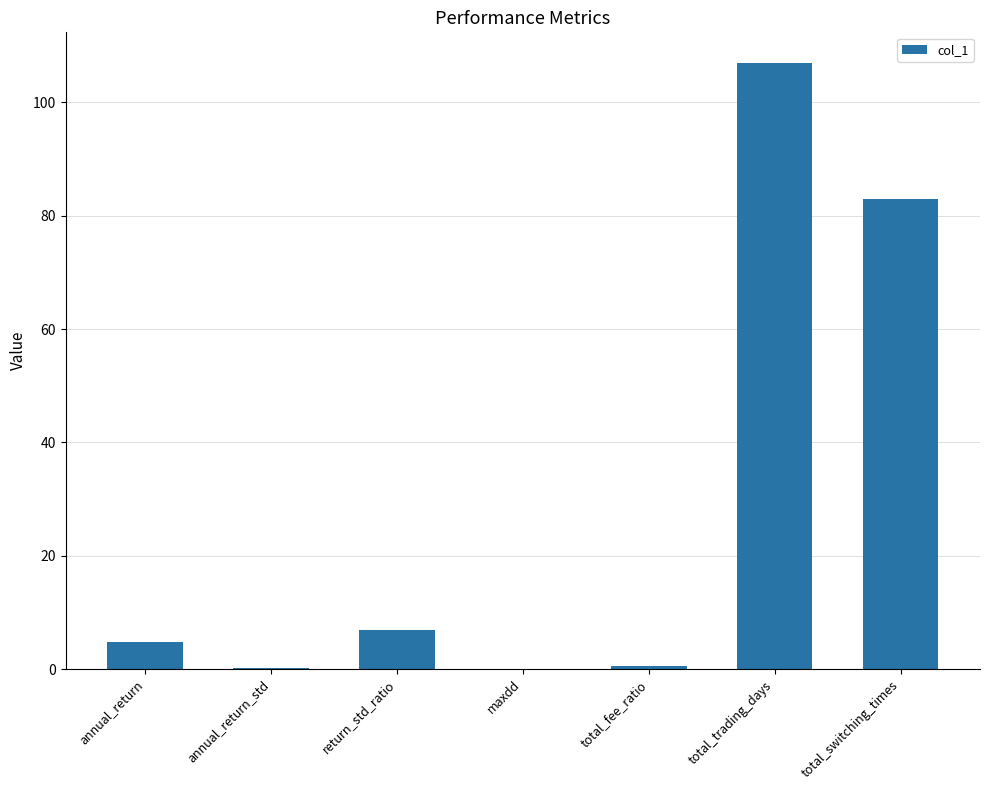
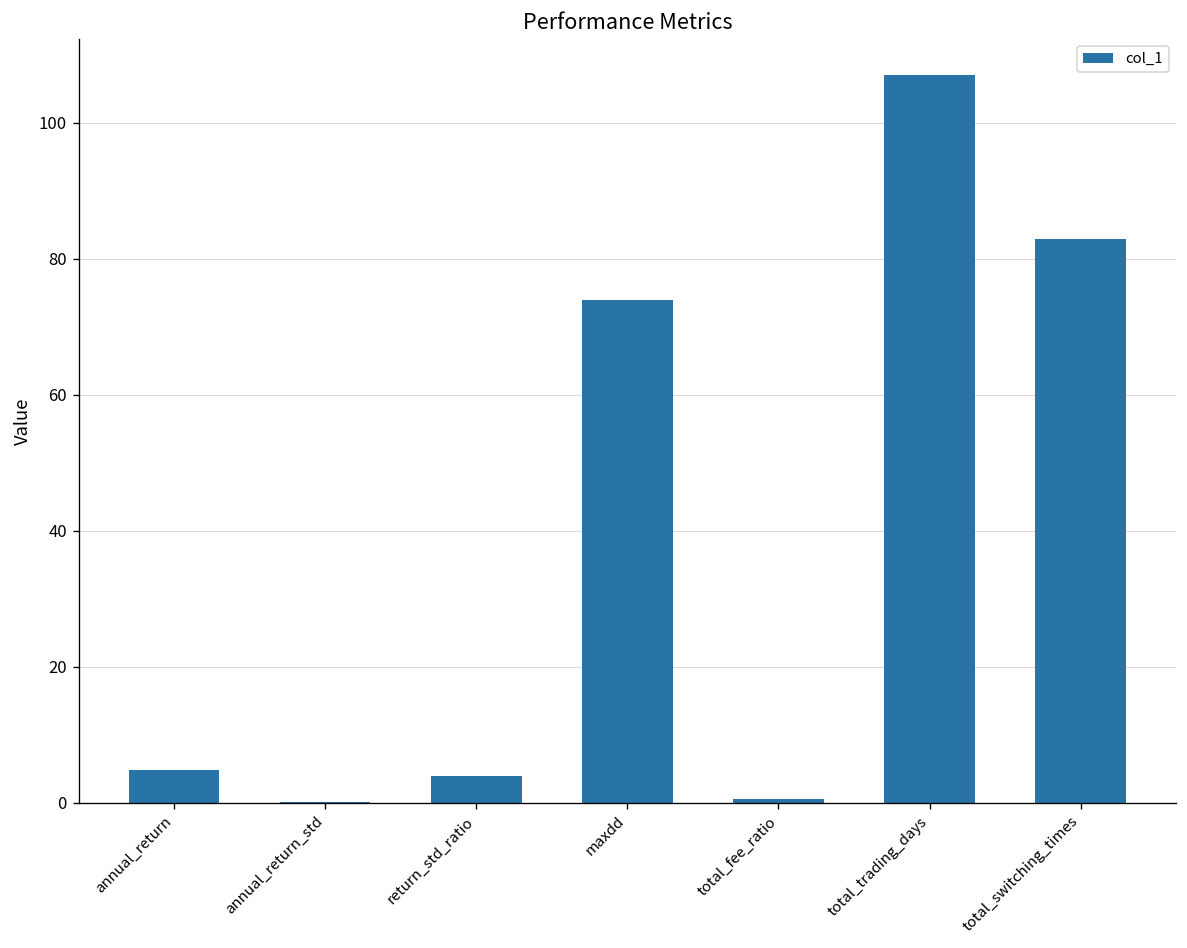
return_std_ratio: 7 -> 4
maxdd: 0 -> 74
